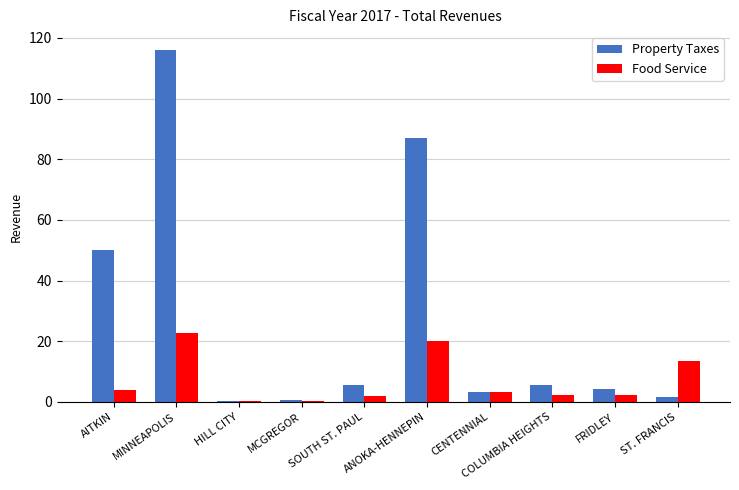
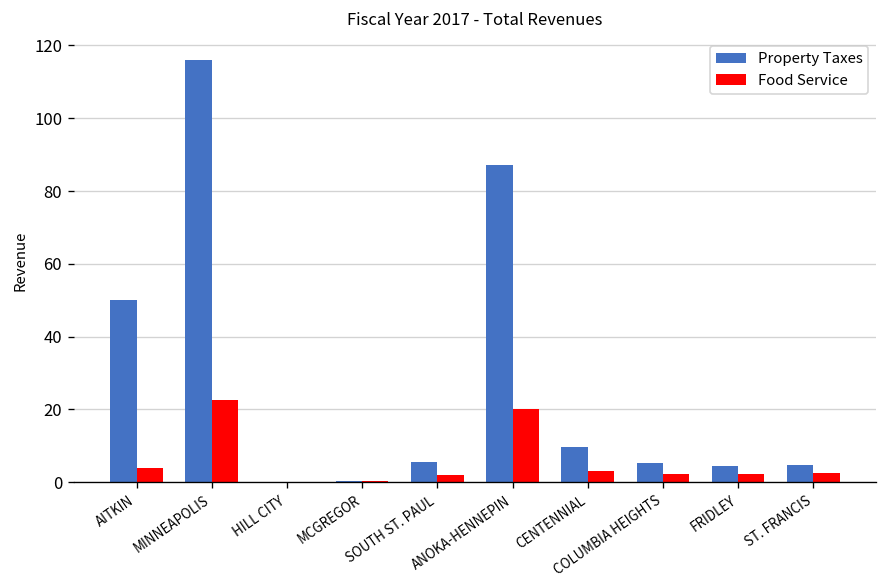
Property Taxes, CENTENNIAL: 3 -> 10
Property Taxes, ST. FRANCIS: 2 -> 5
Food Service, ST. FRANCIS: 13 -> 2
